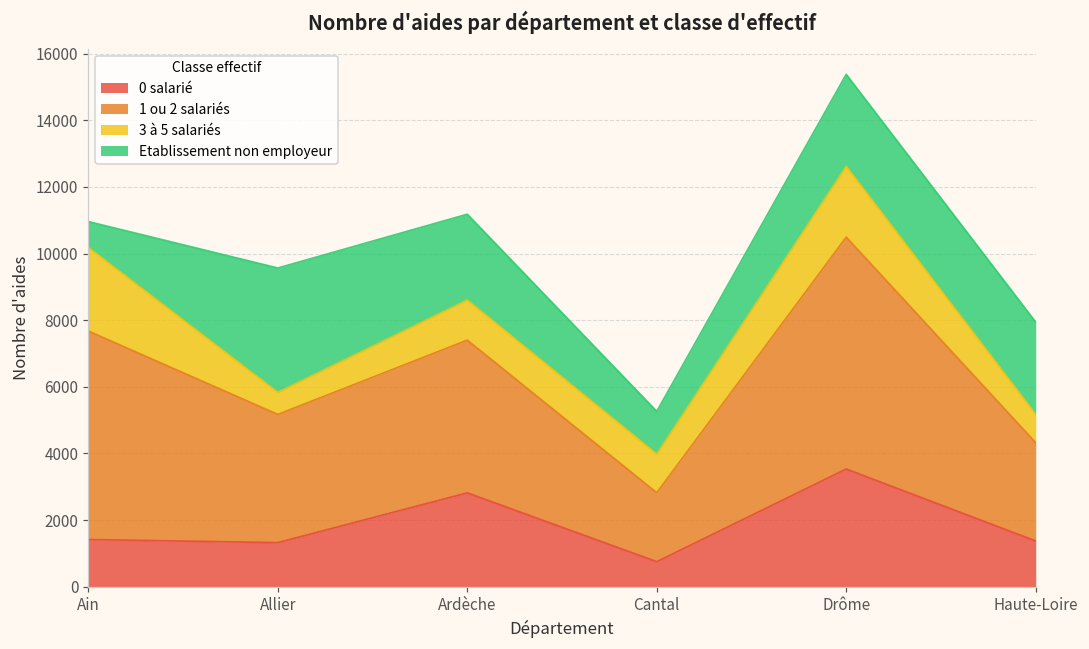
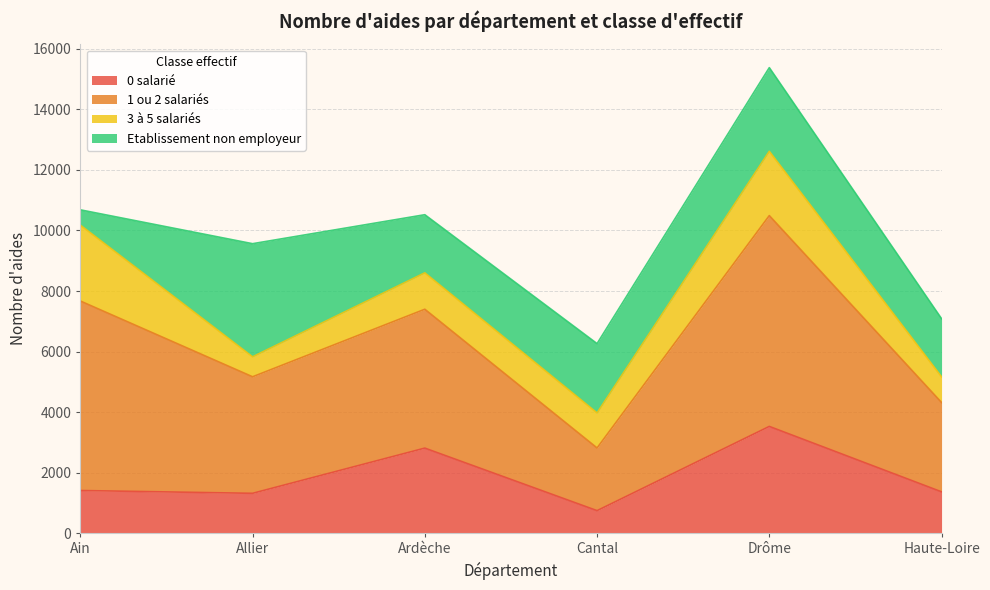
Etablissement non employeur, Ain: 800 -> 500
Etablissement non employeur, Ardèche: 2600 -> 1900
Etablissement non employeur, Cantal: 1300 -> 2300
Etablissement non employeur, Haute-Loire: 2800 -> 1900
